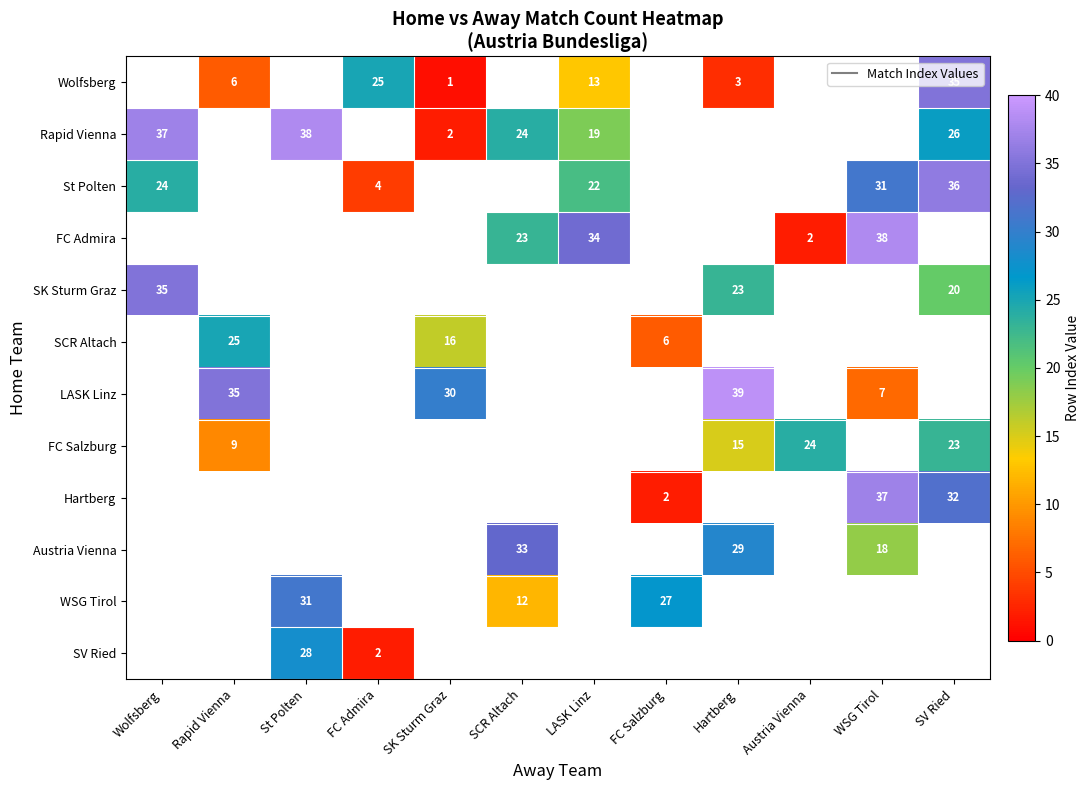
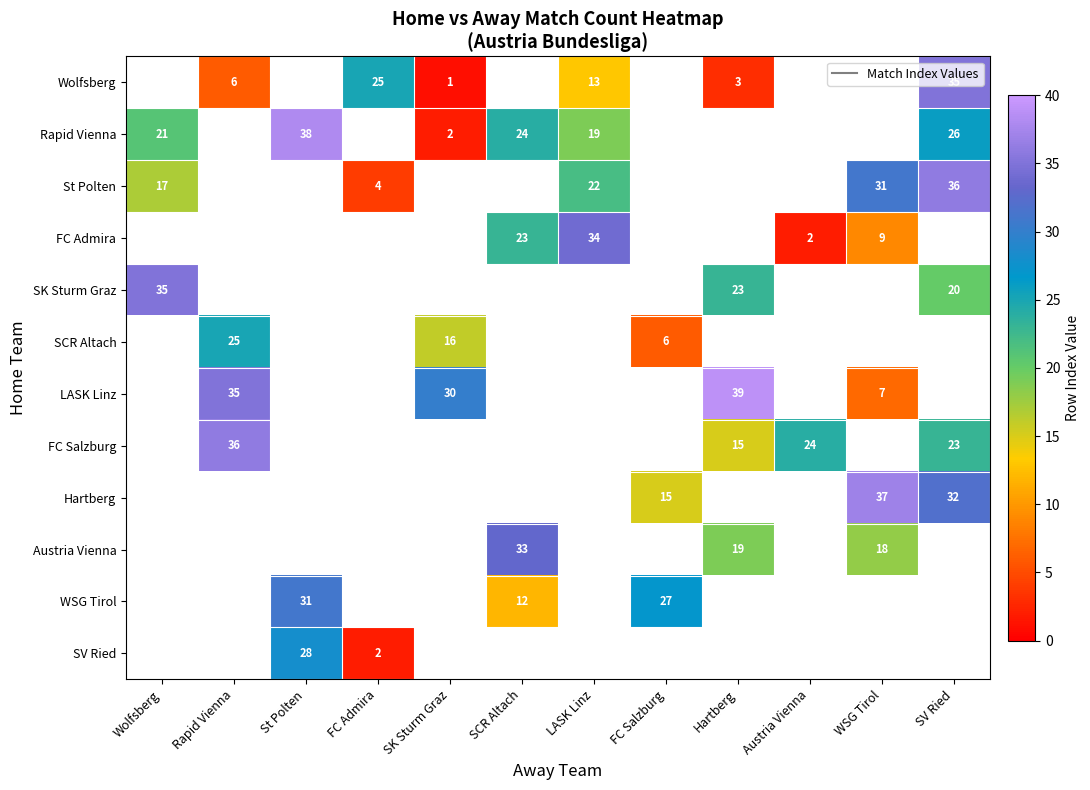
Rapid Vienna, Wolfsberg: 37 -> 21
St Polten, Wolfsberg: 24 -> 17
FC Admira, WSG Tirol: 38 -> 9
FC Salzburg, Rapid Vienna: 9 -> 36
Hartberg, FC Salzburg: 2 -> 15
Austria Vienna, Hartberg: 29 -> 19
